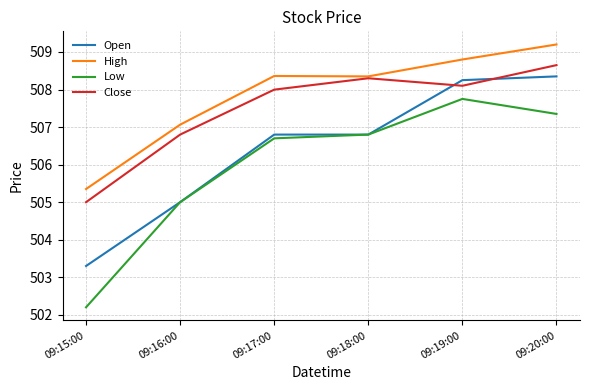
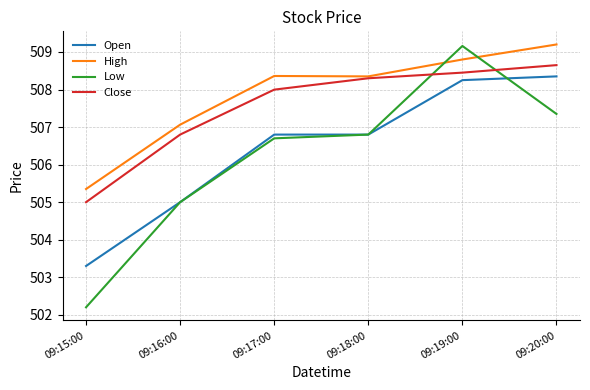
Low, 09:19:00: 507.8 -> 509.2
Close, 09:19:00: 508.1 -> 508.5
